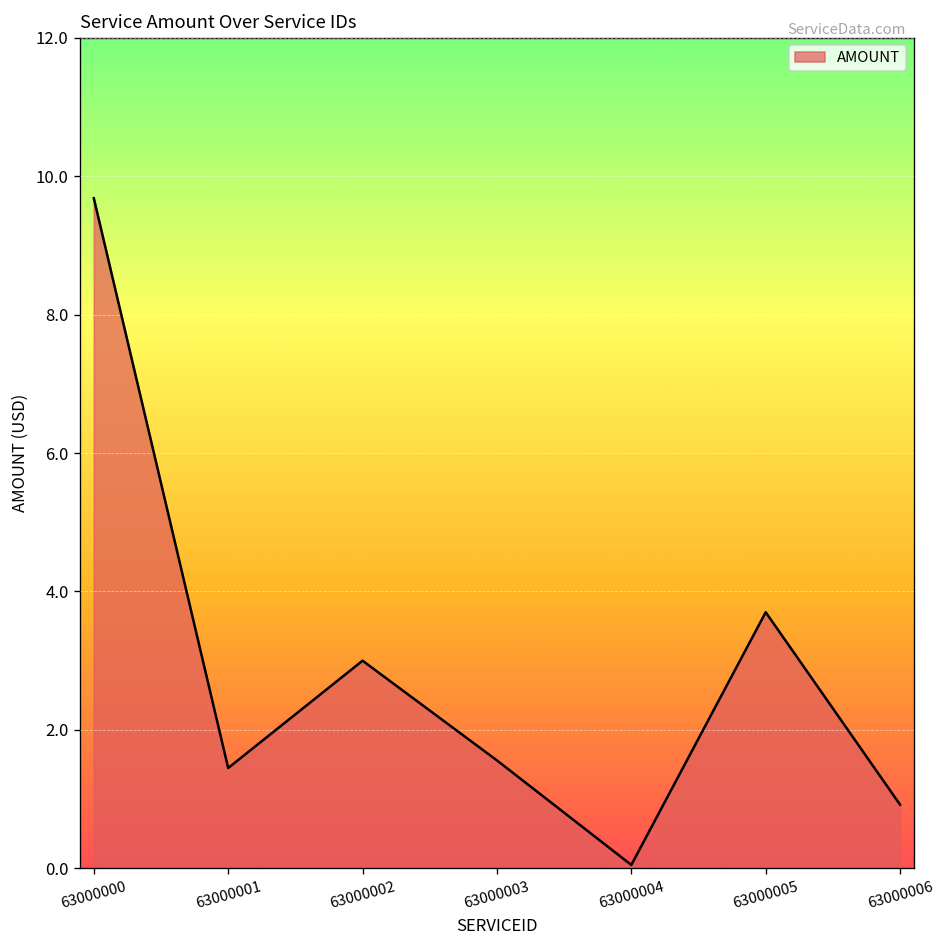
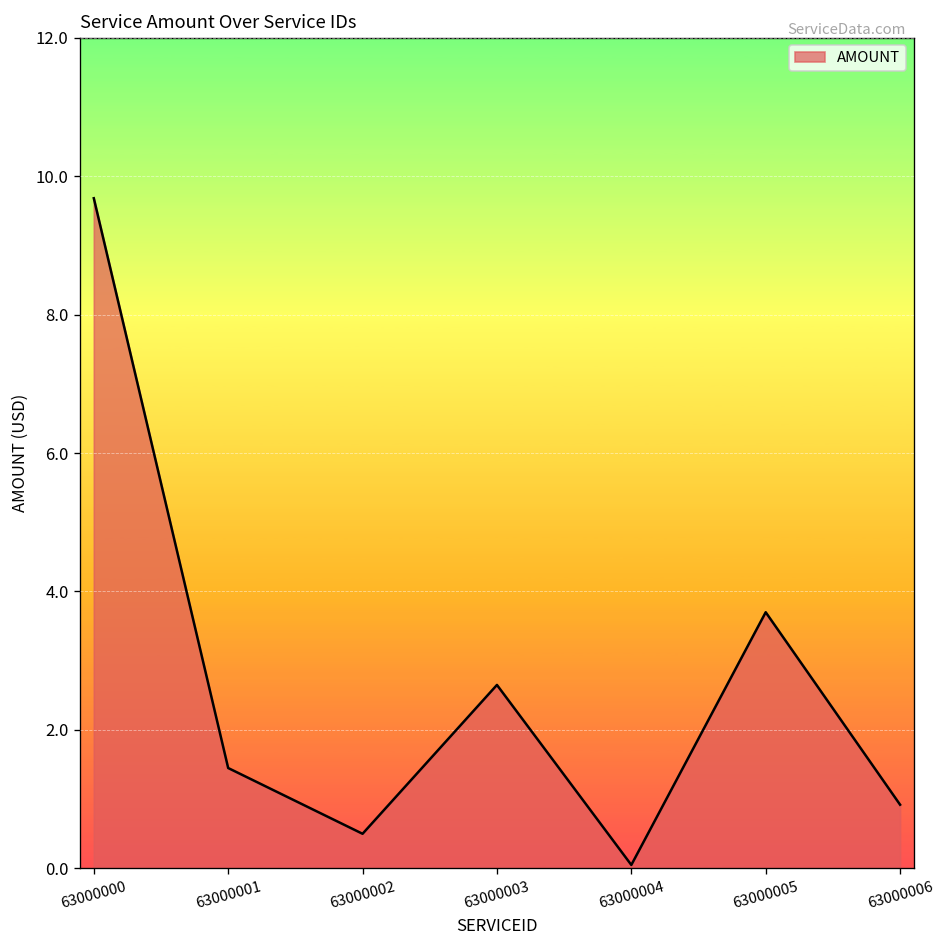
63000002: 3.0 -> 0.5
63000003: 1.6 -> 2.7
